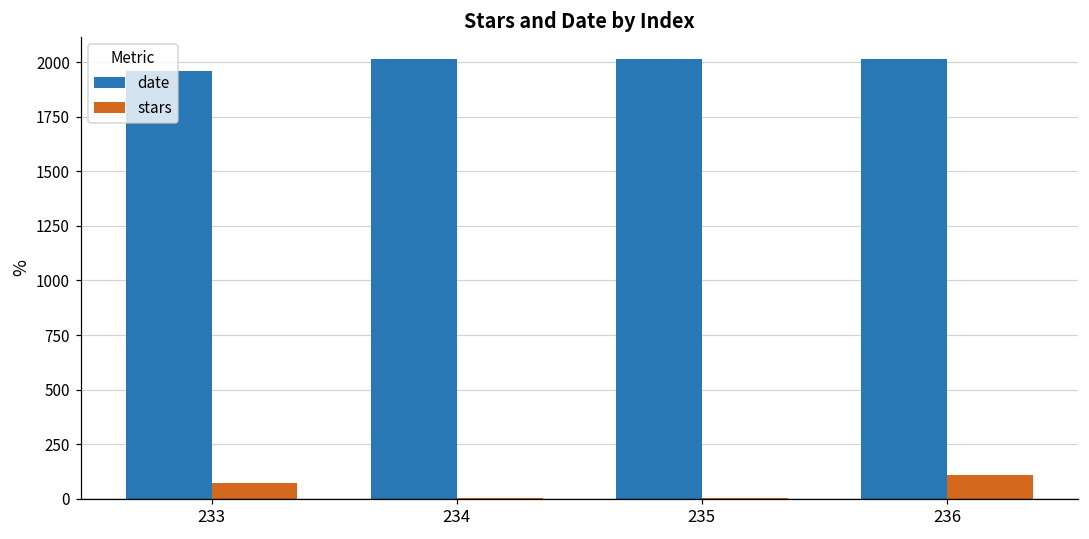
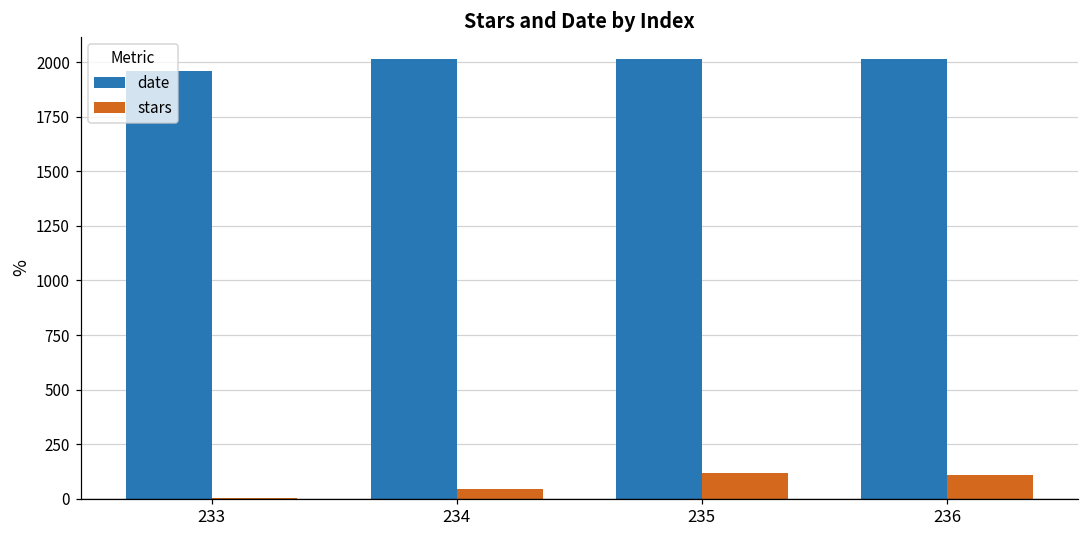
stars, 233: 70 -> 10
stars, 234: 0 -> 50
stars, 235: 10 -> 120
